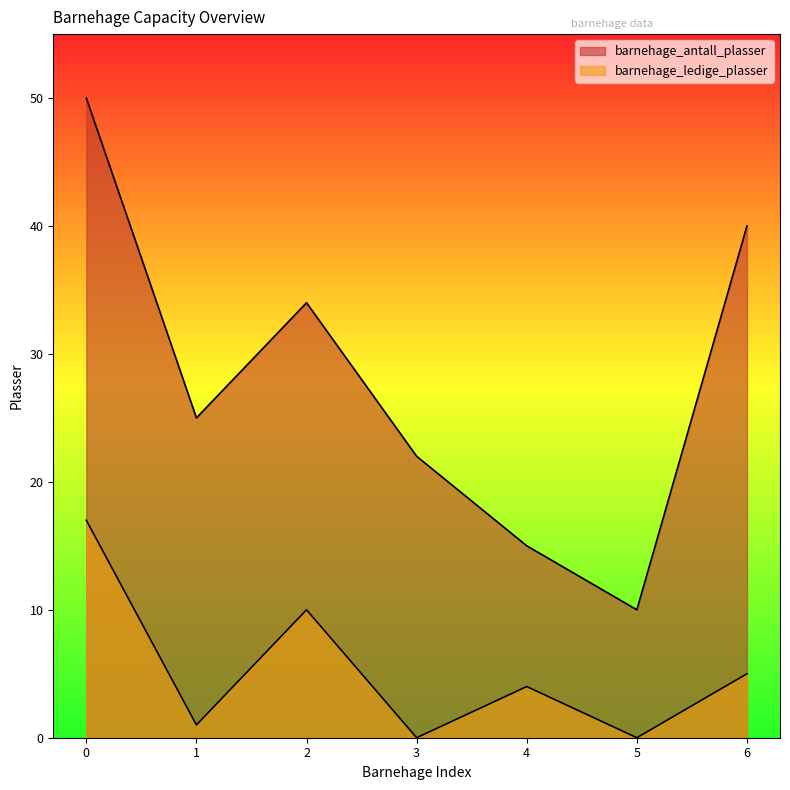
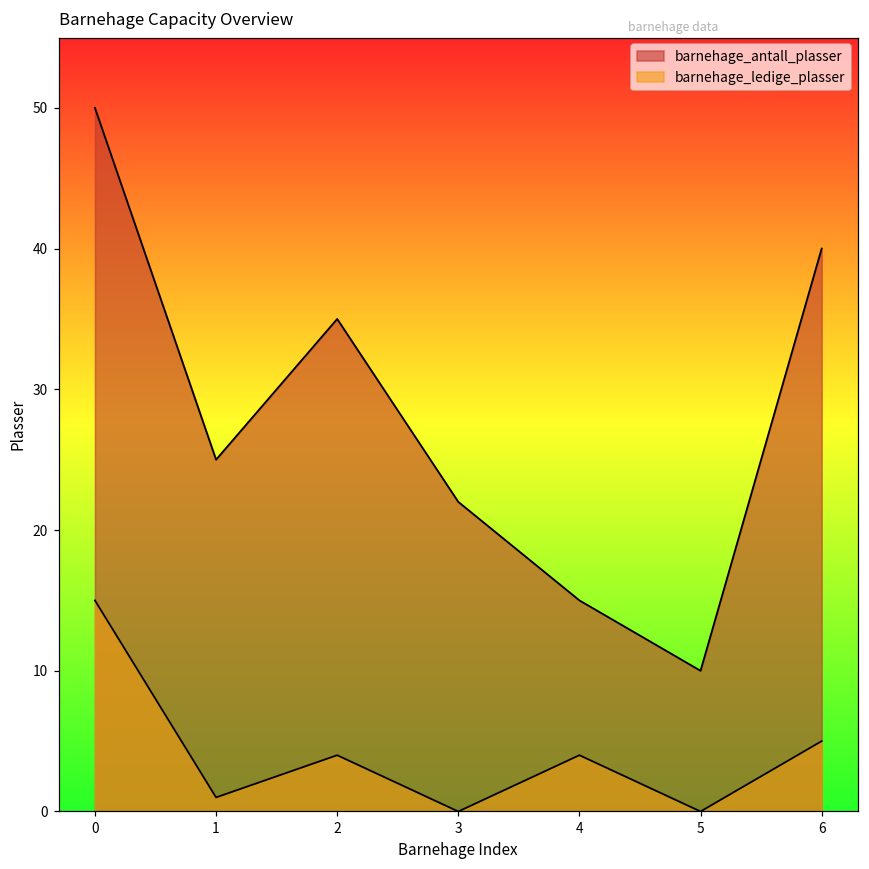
barnehage_ledige_plasser, 0: 17 -> 15
barnehage_antall_plasser, 2: 34 -> 35
barnehage_ledige_plasser, 2: 10 -> 4
